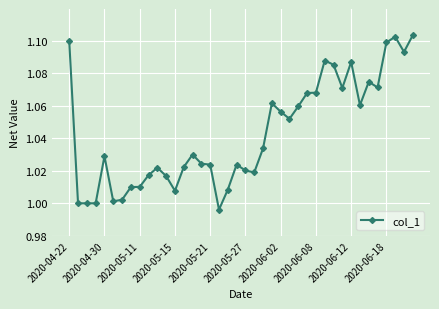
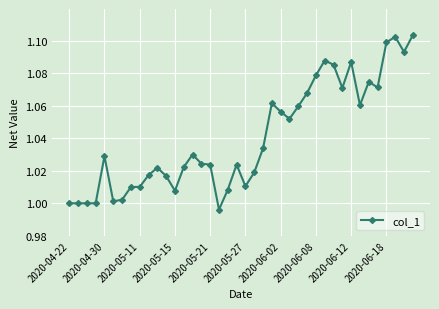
2020-04-22: 1.1 -> 1.0
2020-05-27: 1.020 -> 1.011
2020-06-08: 1.068 -> 1.079
